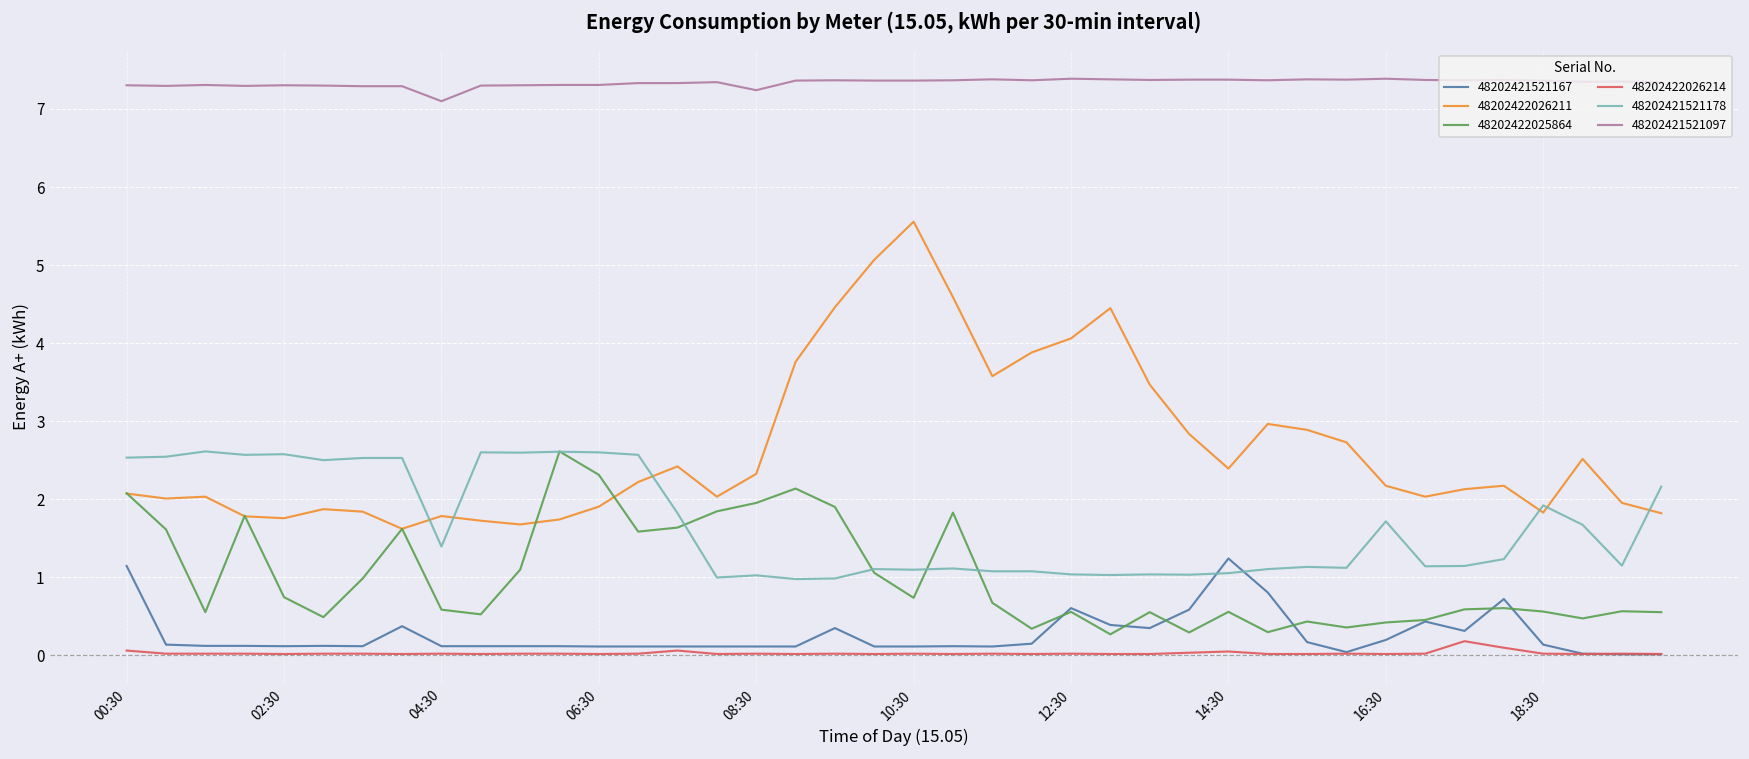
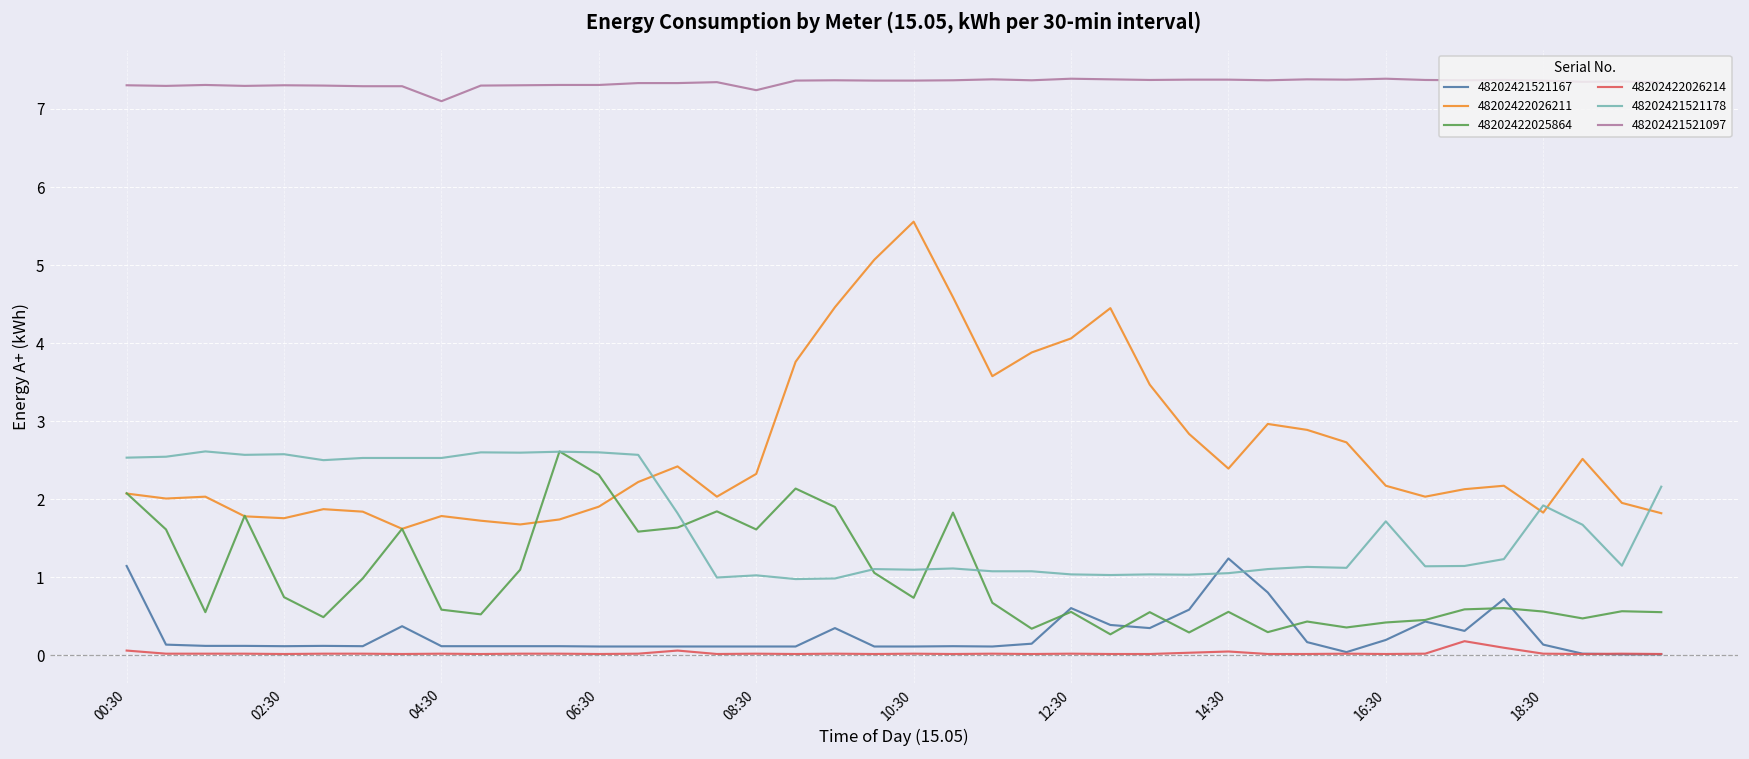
48202421521178, 04:30: 1.4 -> 2.5
48202422025864, 08:30: 2.0 -> 1.6
